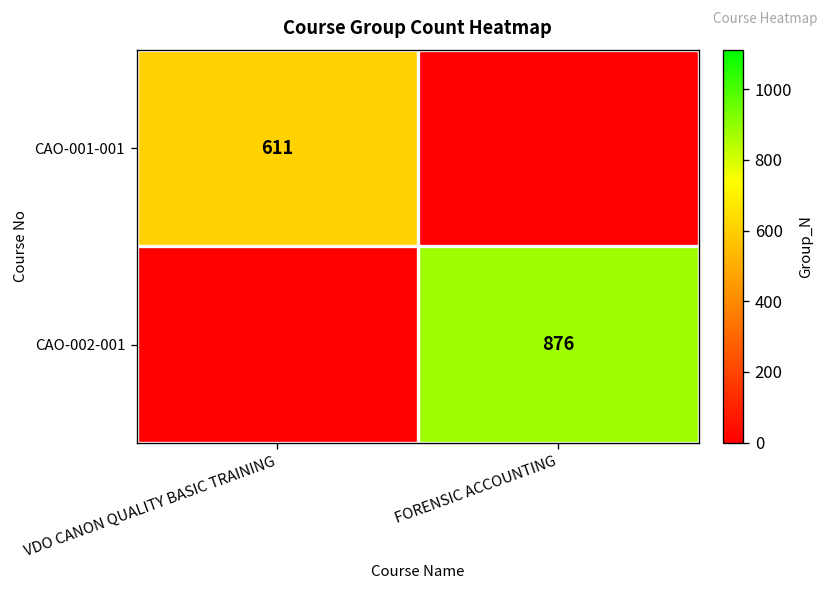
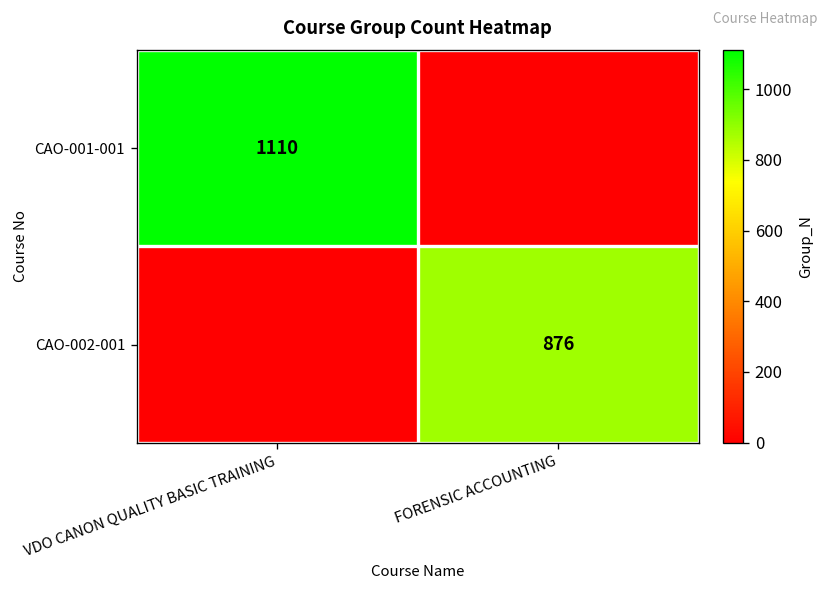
CAO-001-001, VDO CANON QUALITY BASIC TRAINING: 611 -> 1110
